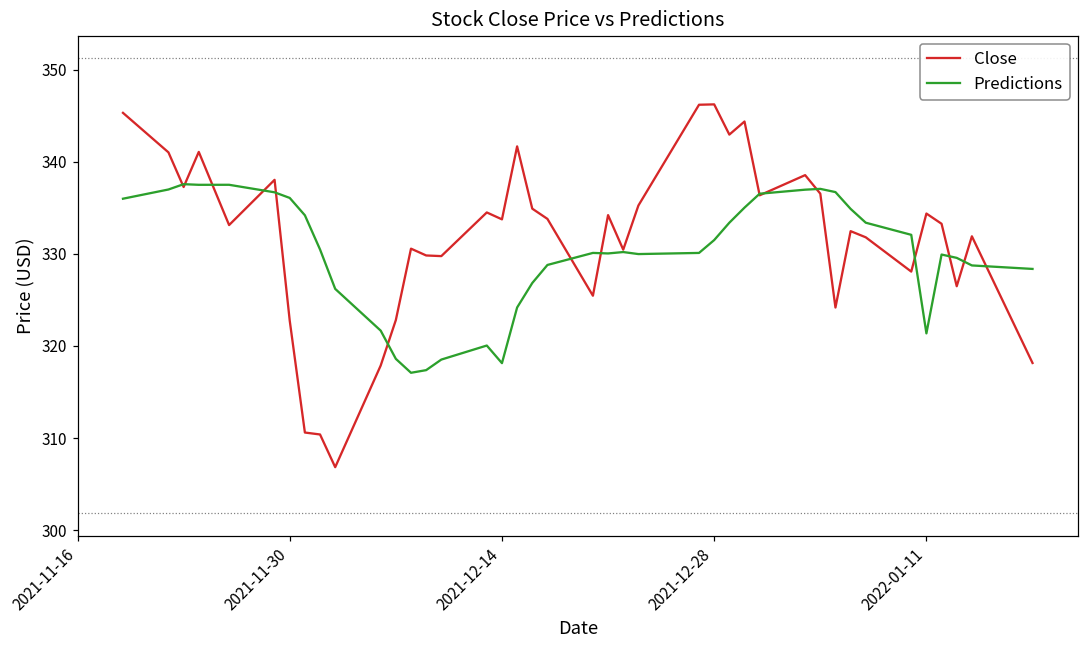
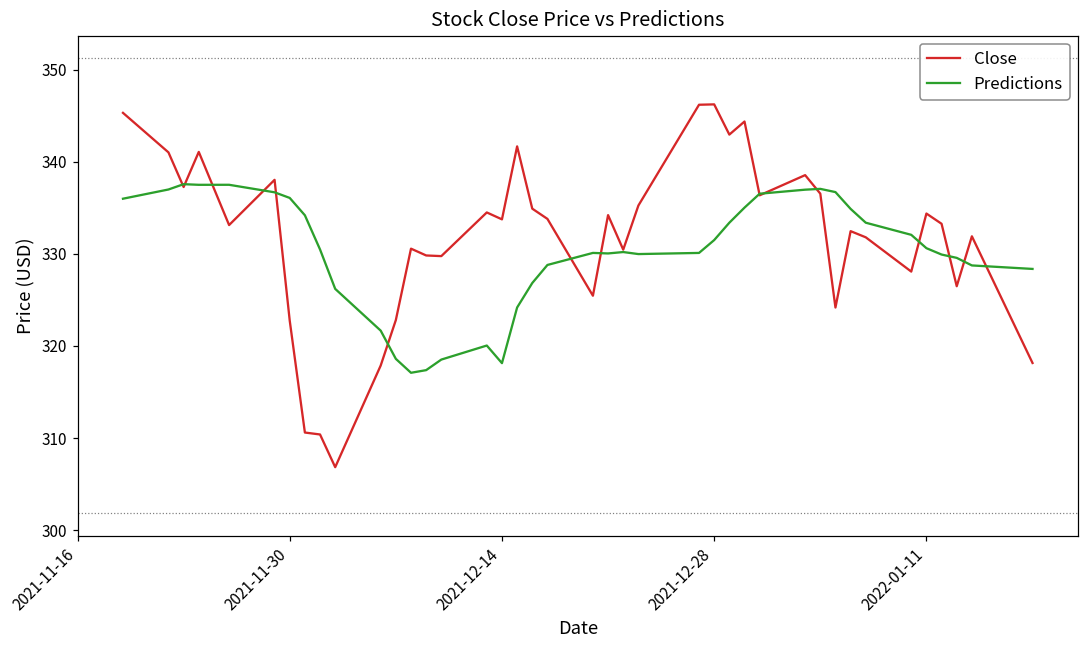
Predictions, 2022-01-11: 321 -> 331
